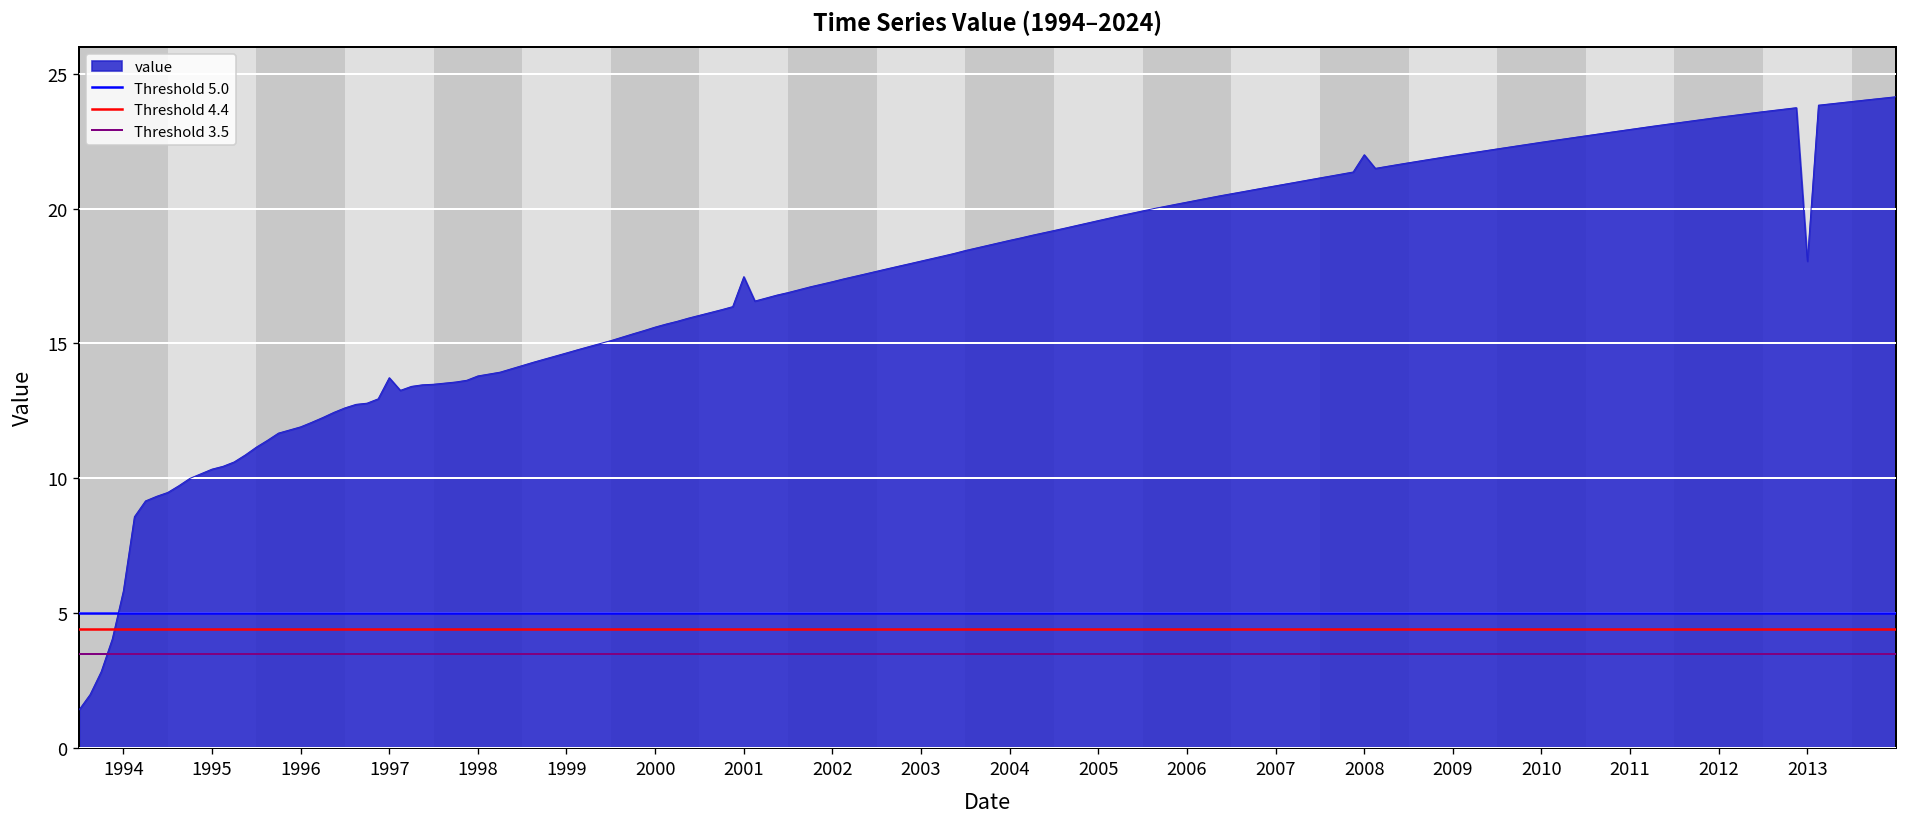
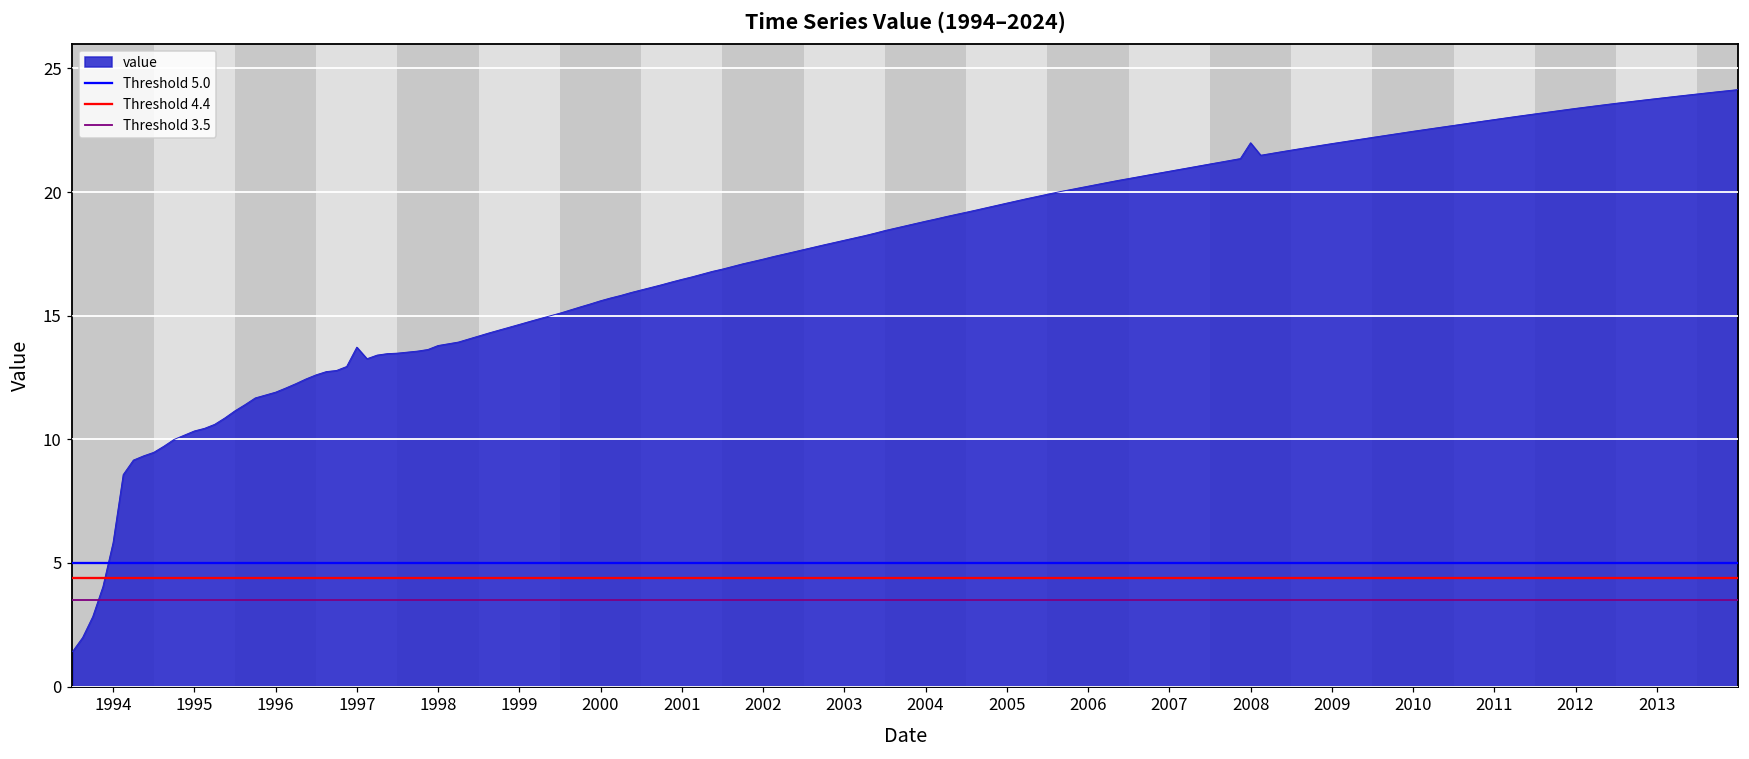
2001: 17.5 -> 16.5
2013: 18.0 -> 23.8
